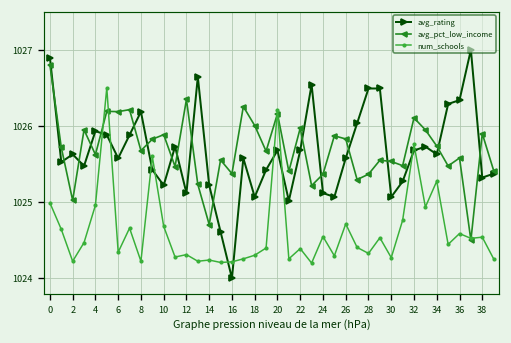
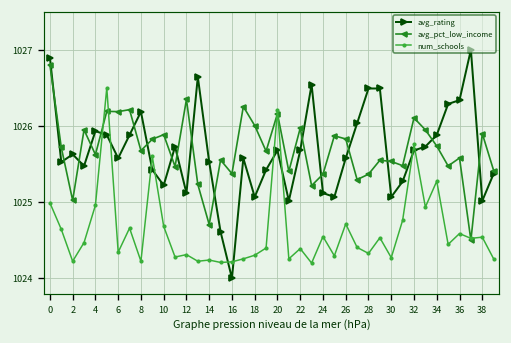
avg_rating, 14: 1025.2 -> 1025.5
avg_rating, 34: 1025.6 -> 1025.9
avg_rating, 38: 1025.3 -> 1025.0
